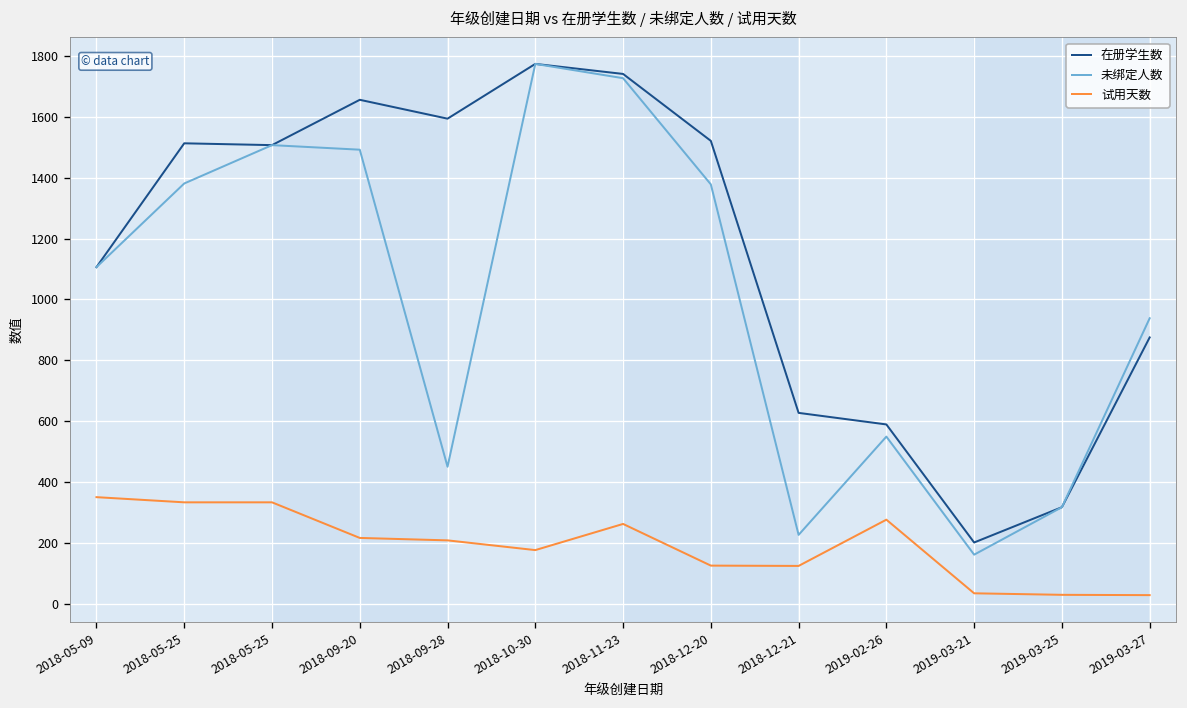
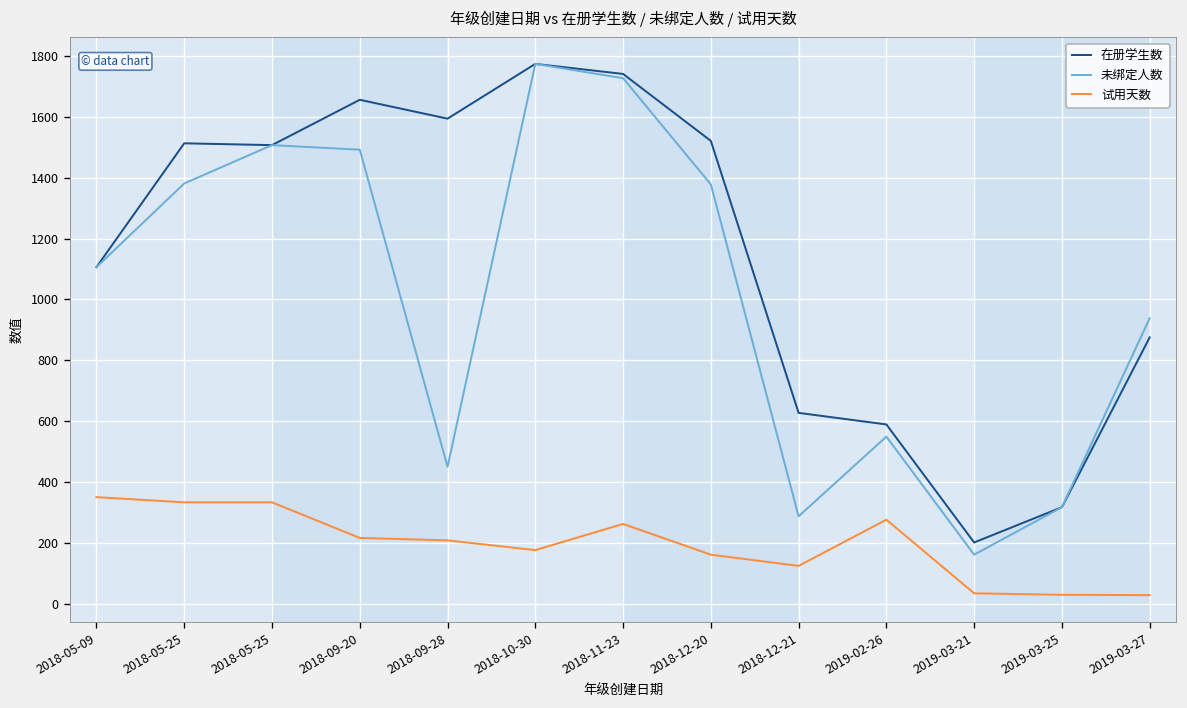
试用天数, 2018-12-20: 130 -> 160
未绑定人数, 2018-12-21: 230 -> 290
